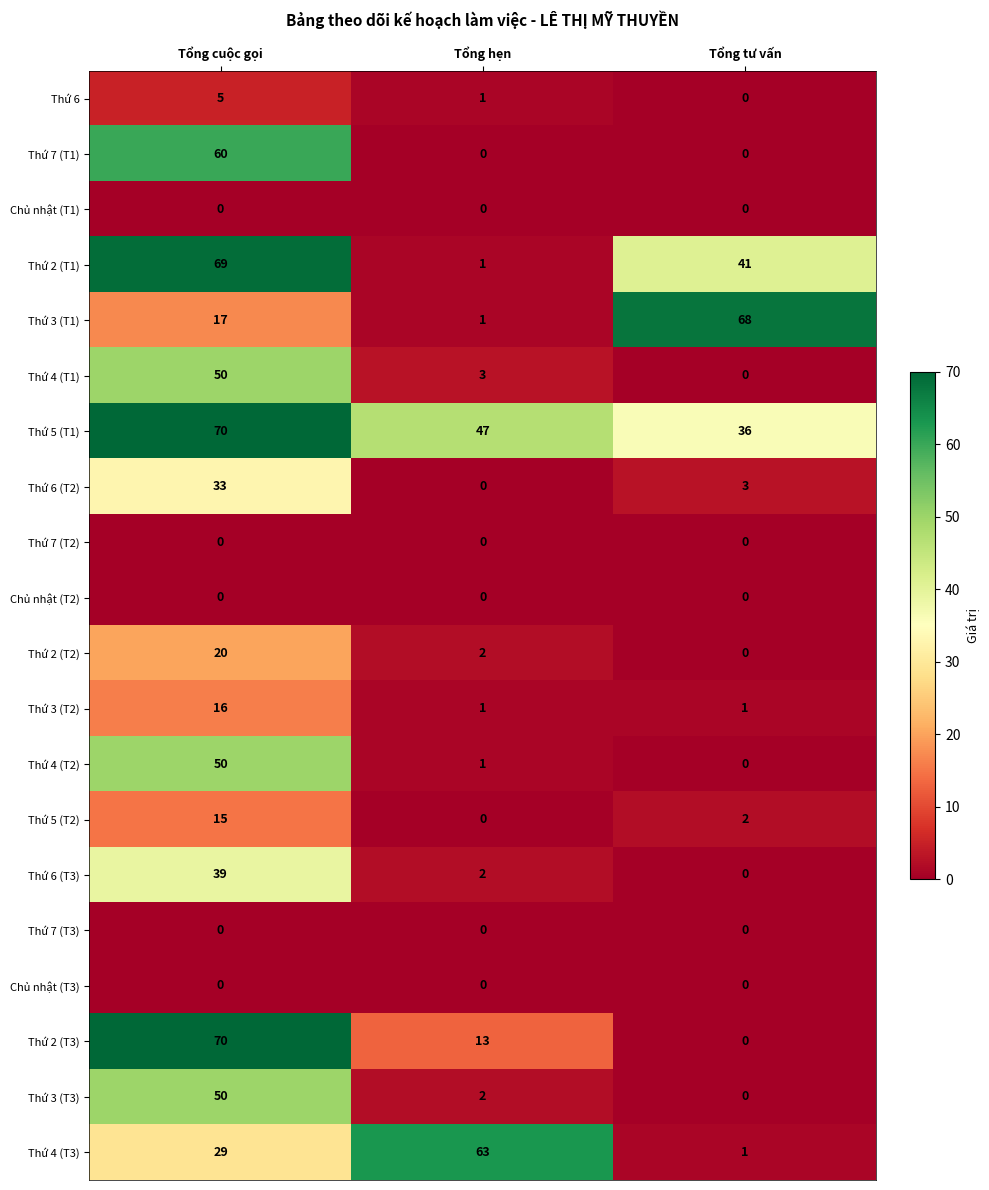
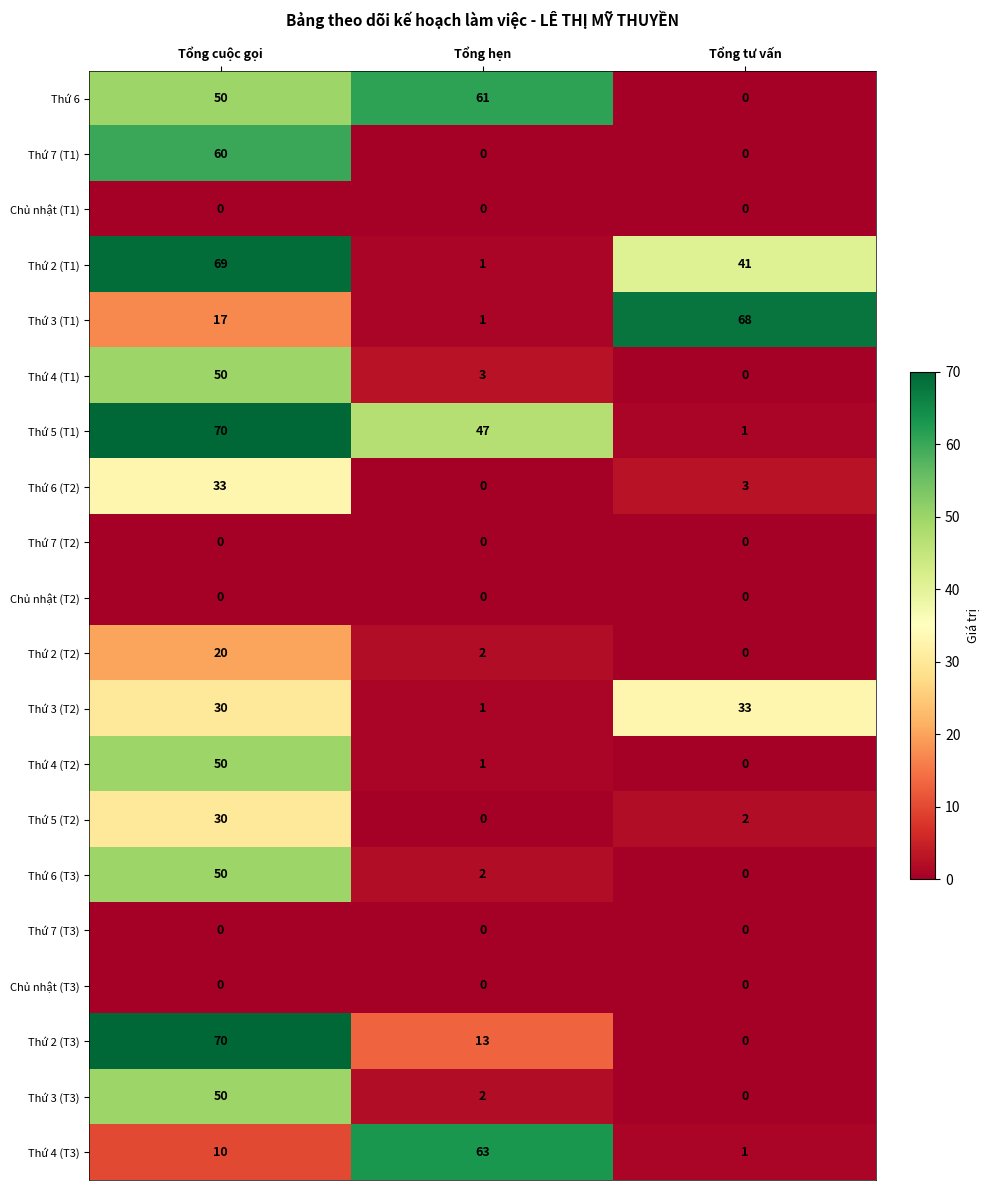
Thứ 6, Tổng cuộc gọi: 5 -> 50
Thứ 6, Tổng hẹn: 1 -> 61
Thứ 5 (T1), Tổng tư vấn: 36 -> 1
Thứ 3 (T2), Tổng cuộc gọi: 16 -> 30
Thứ 3 (T2), Tổng tư vấn: 1 -> 33
Thứ 5 (T2), Tổng cuộc gọi: 15 -> 30
Thứ 6 (T3), Tổng cuộc gọi: 39 -> 50
Thứ 4 (T3), Tổng cuộc gọi: 29 -> 10
